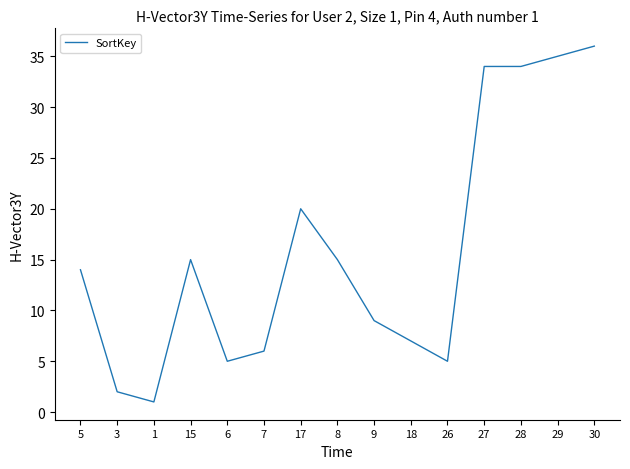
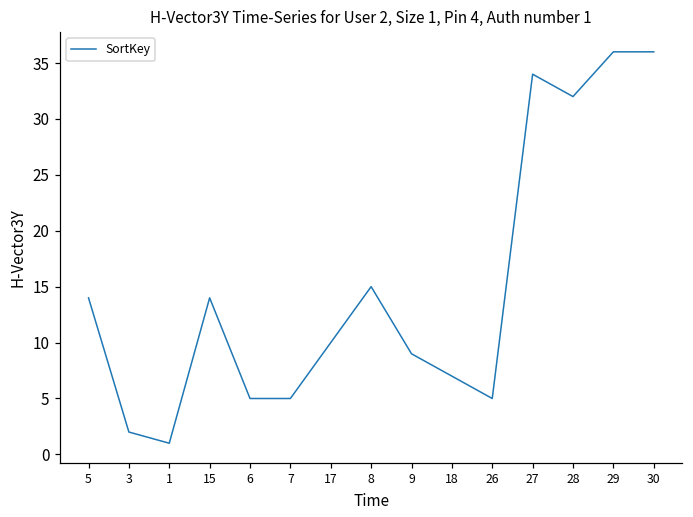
15: 15 -> 14
7: 6 -> 5
17: 20 -> 10
28: 34 -> 32
29: 35 -> 36
